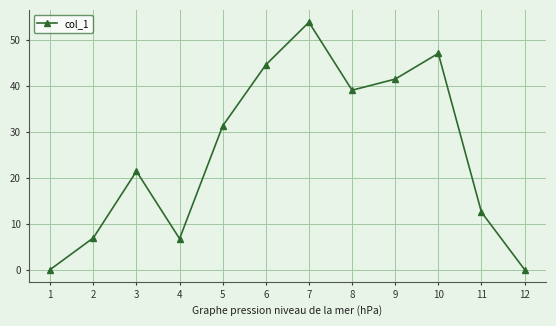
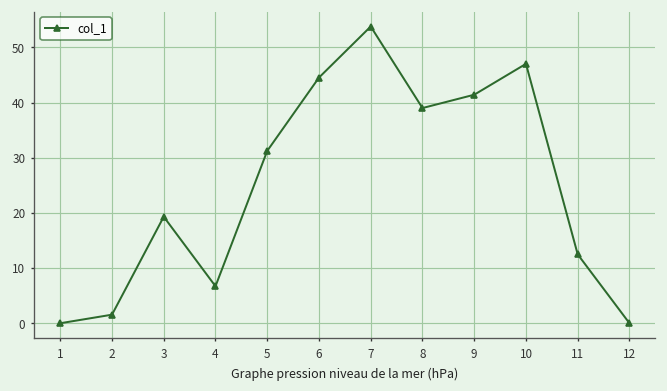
2: 7 -> 2
3: 21 -> 19
